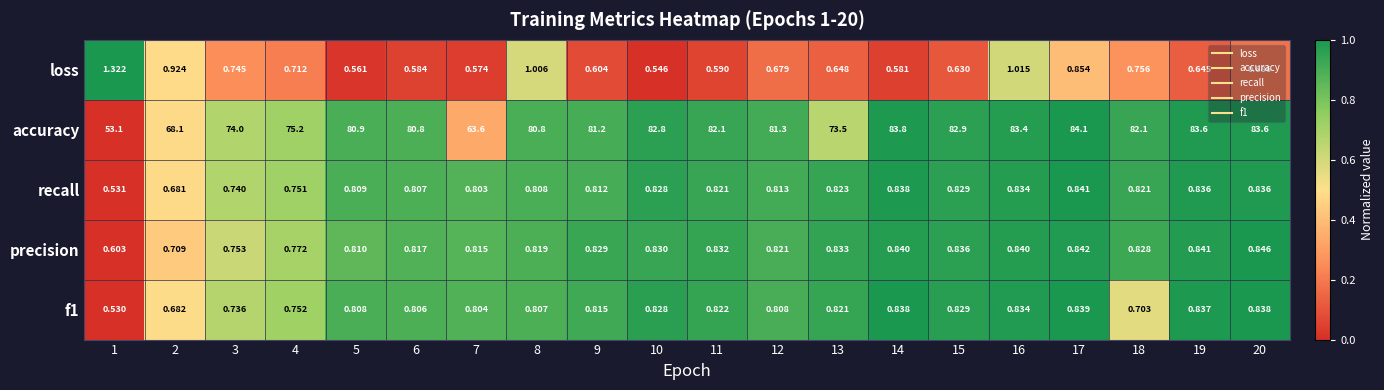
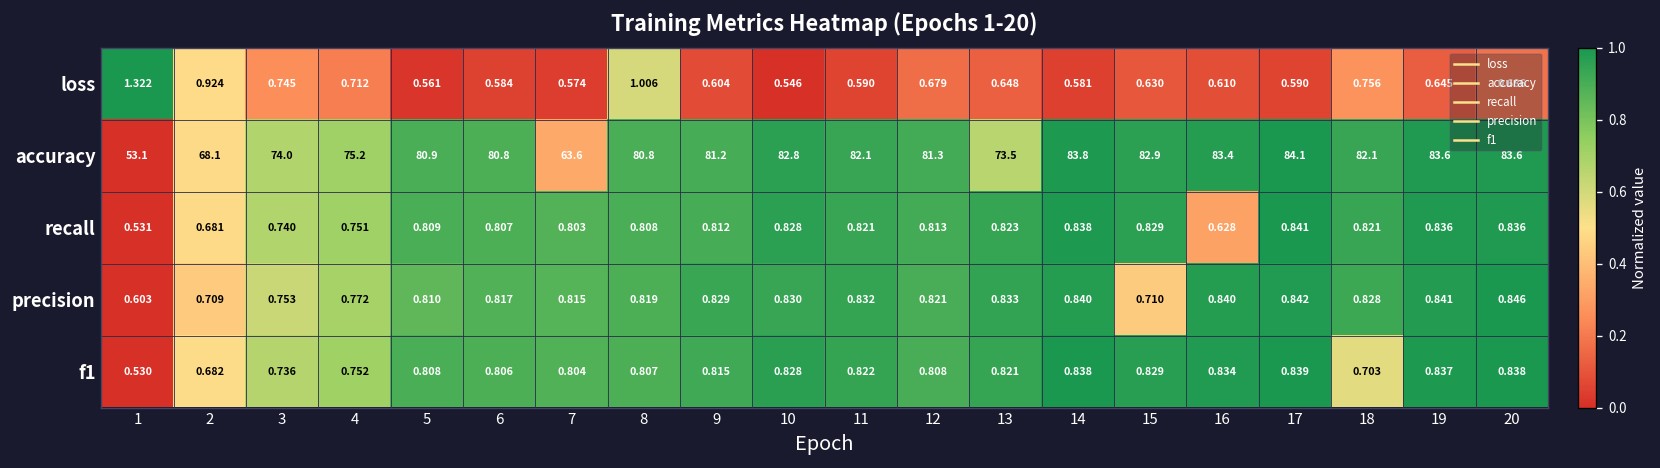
loss, 16: 1.015 -> 0.610
loss, 17: 0.854 -> 0.590
recall, 16: 0.834 -> 0.628
precision, 15: 0.836 -> 0.710
